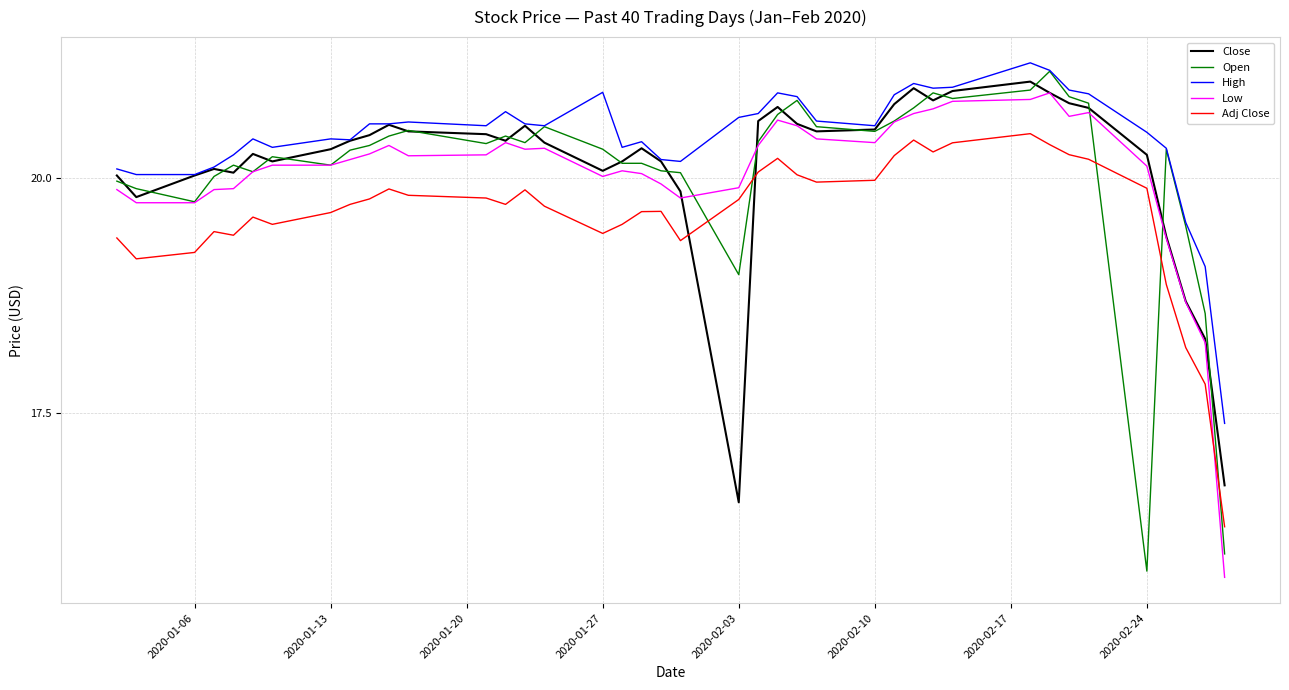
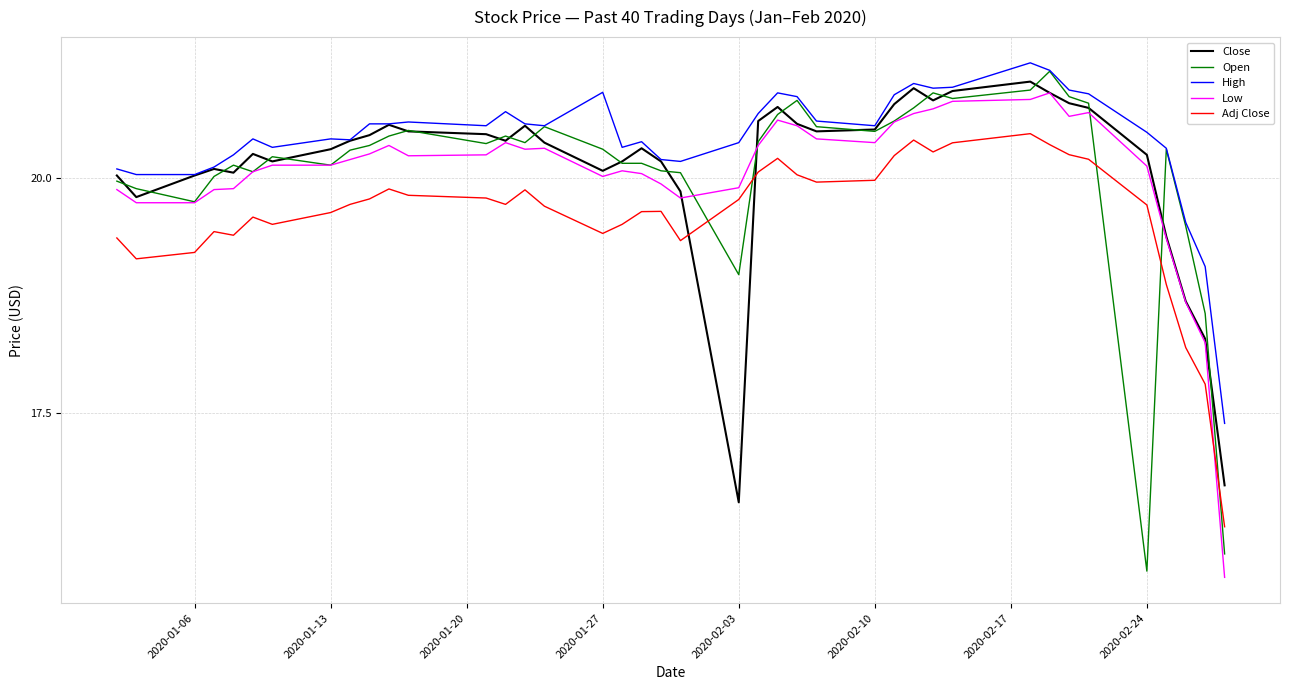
High, 2020-02-03: 20.6 -> 20.4
Adj Close, 2020-02-24: 19.9 -> 19.7
